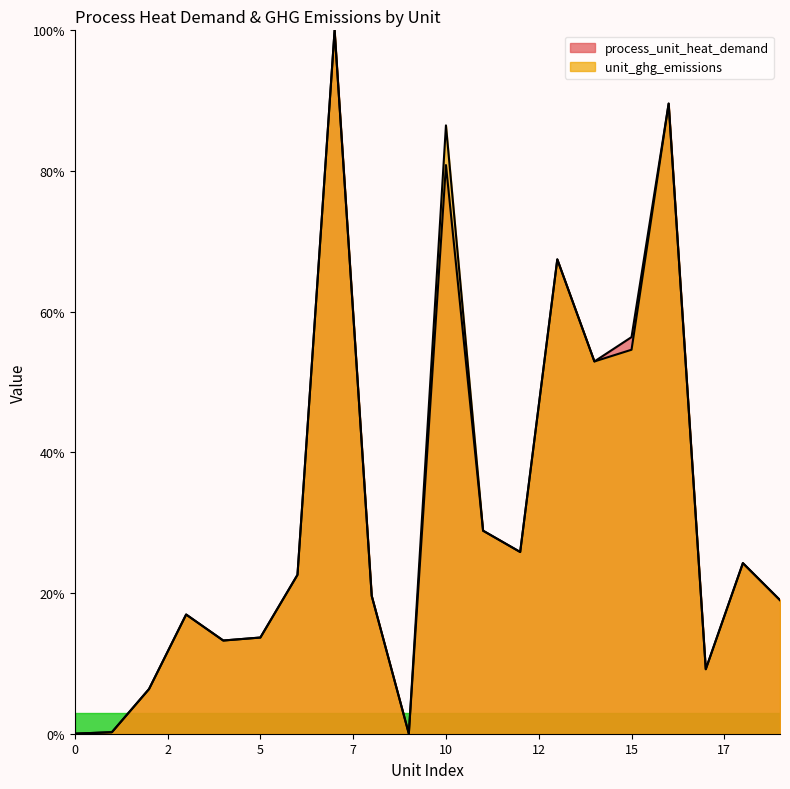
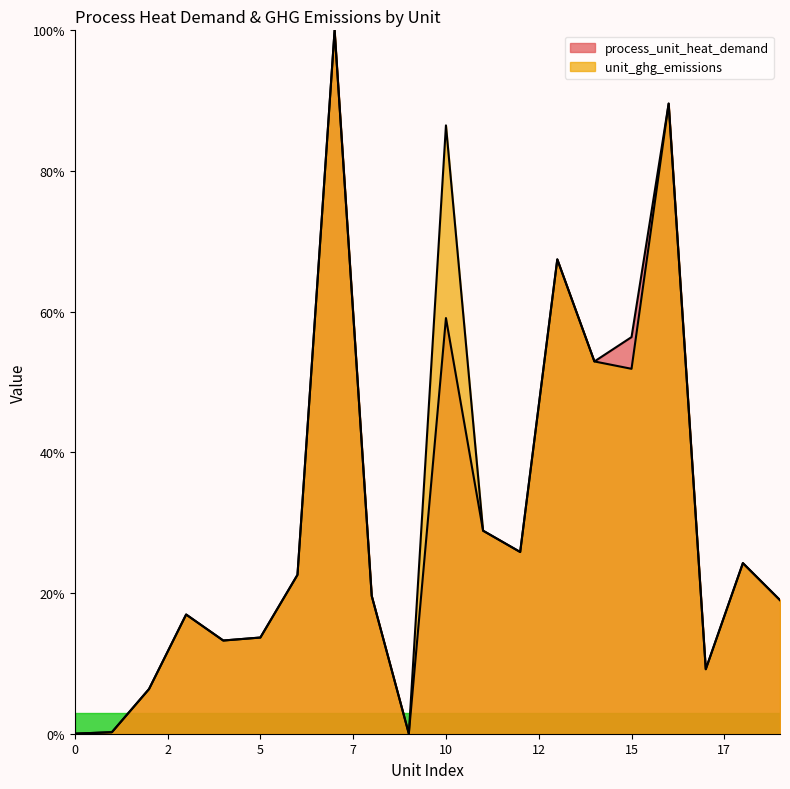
process_unit_heat_demand, 10: 81% -> 59%
unit_ghg_emissions, 15: 55% -> 52%
